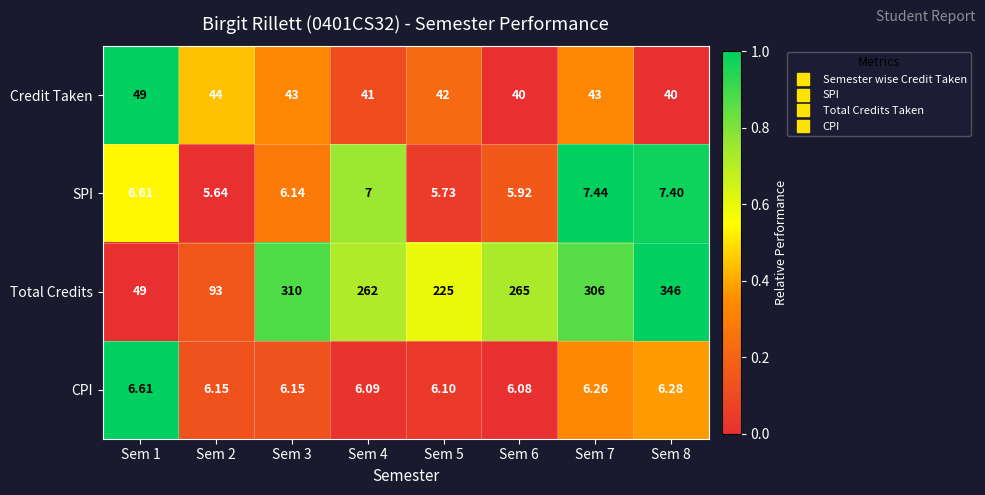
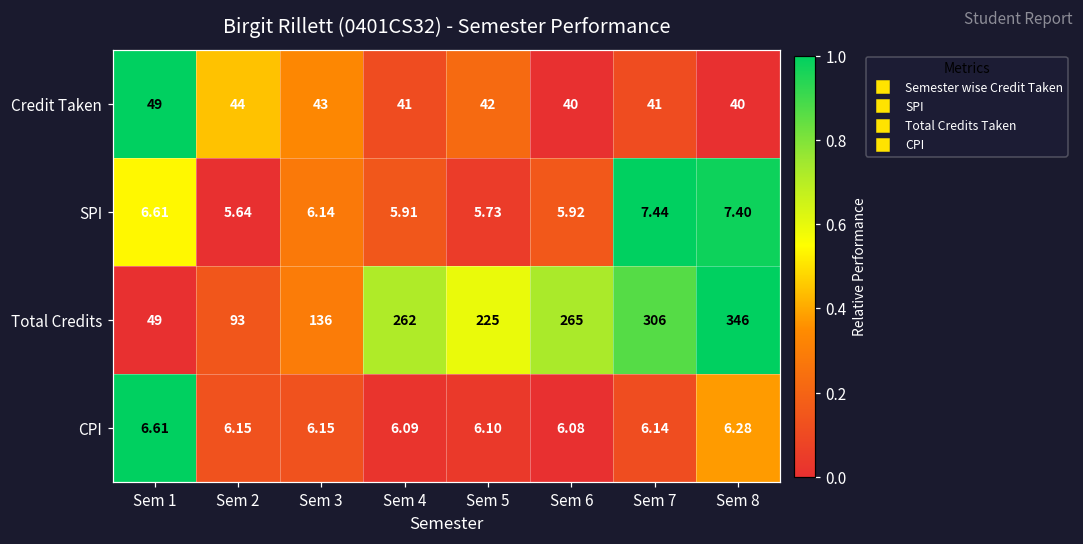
Credit Taken, Sem 7: 43 -> 41
SPI, Sem 4: 7 -> 5.91
Total Credits, Sem 3: 310 -> 136
CPI, Sem 7: 6.26 -> 6.14
